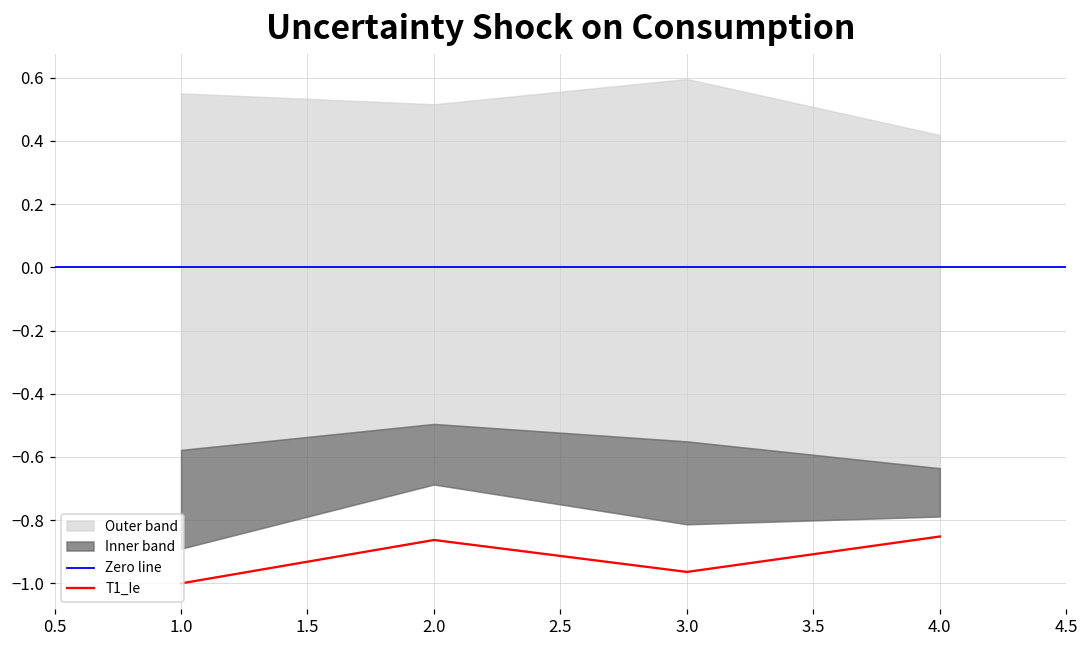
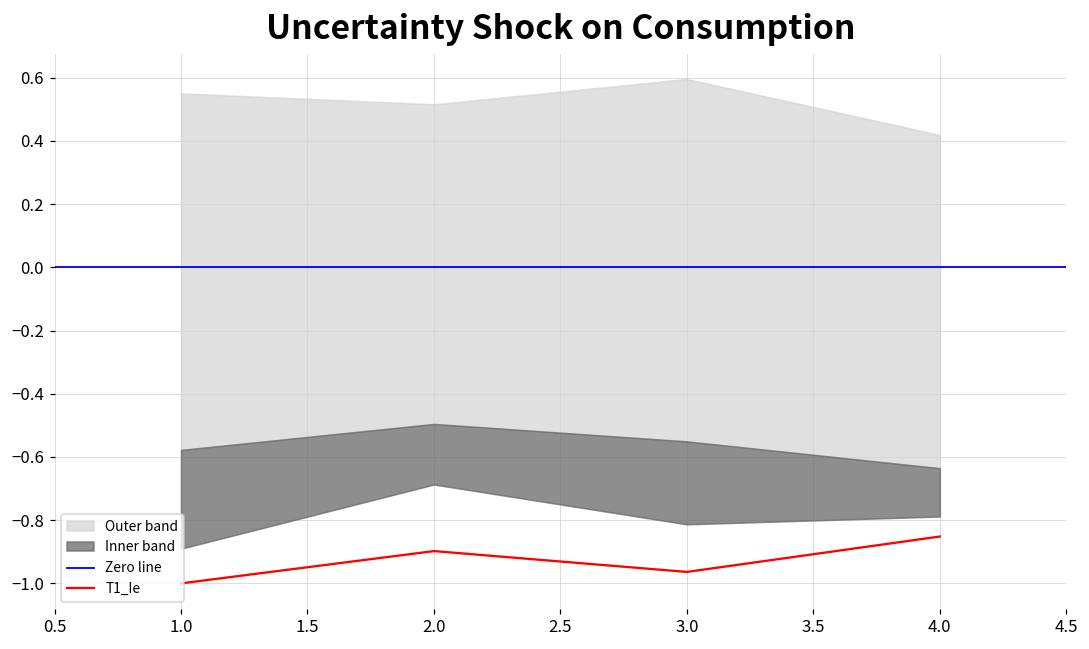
T1_Ie, 2.0: -0.86 -> -0.90
